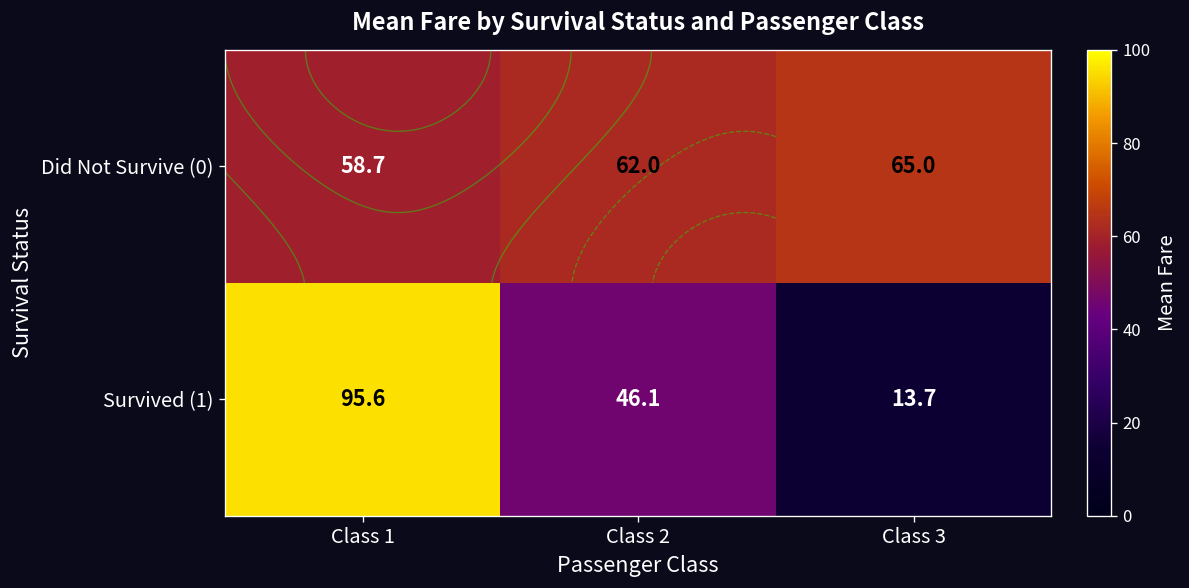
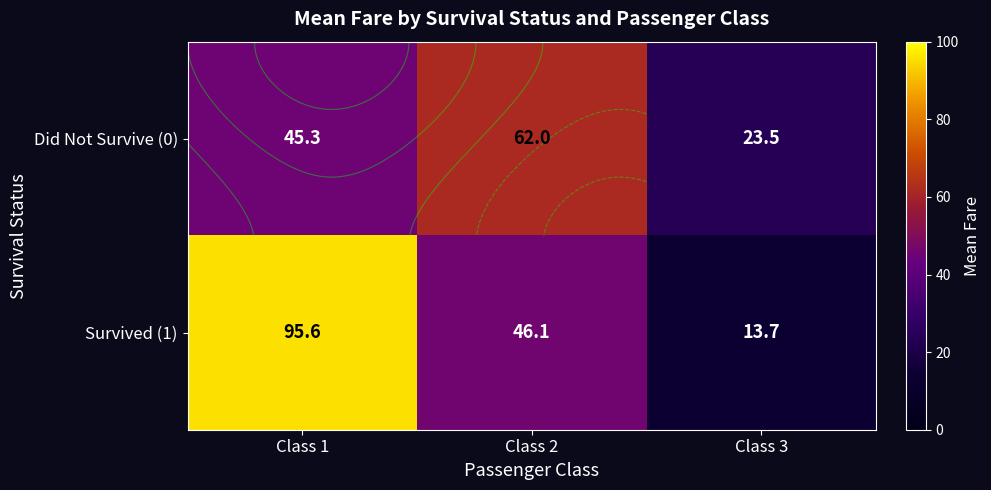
Did Not Survive (0), Class 1: 58.7 -> 45.3
Did Not Survive (0), Class 3: 65.0 -> 23.5
